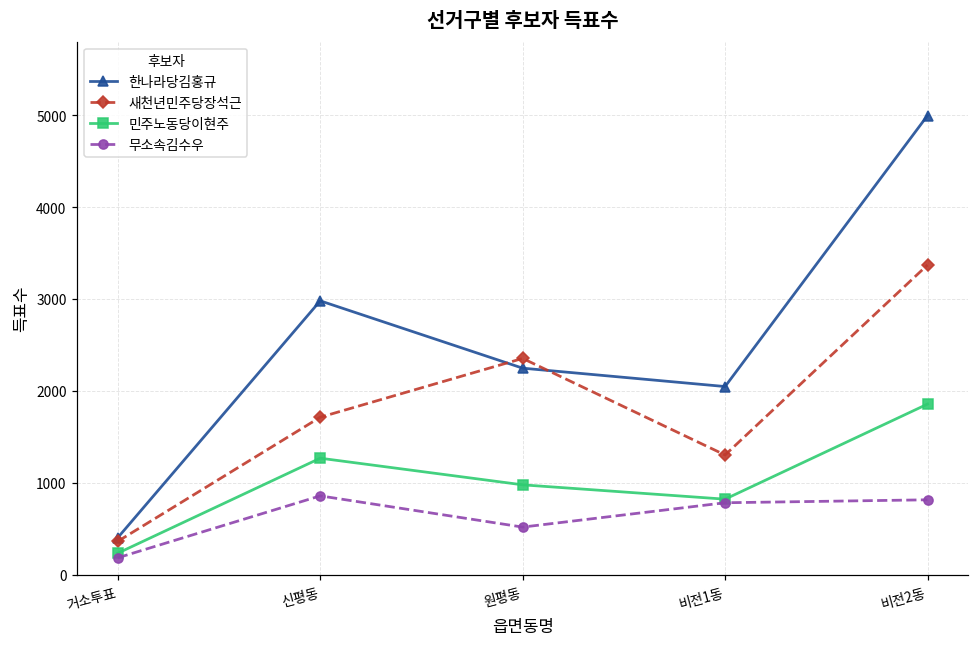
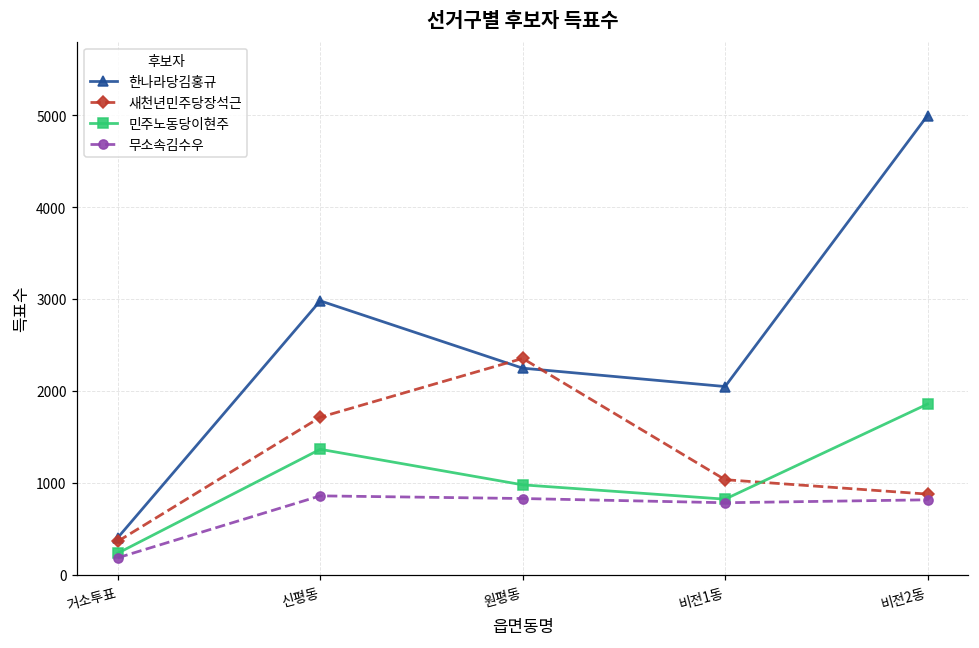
민주노동당이현주, 신평동: 1300 -> 1400
무소속김수우, 원평동: 500 -> 800
새천년민주당장석근, 비전1동: 1300 -> 1000
새천년민주당장석근, 비전2동: 3400 -> 900
